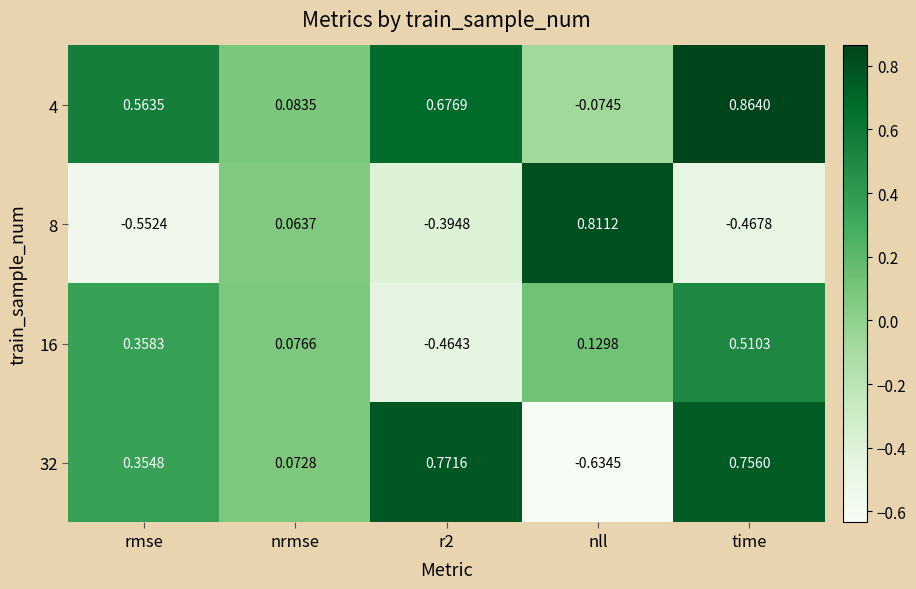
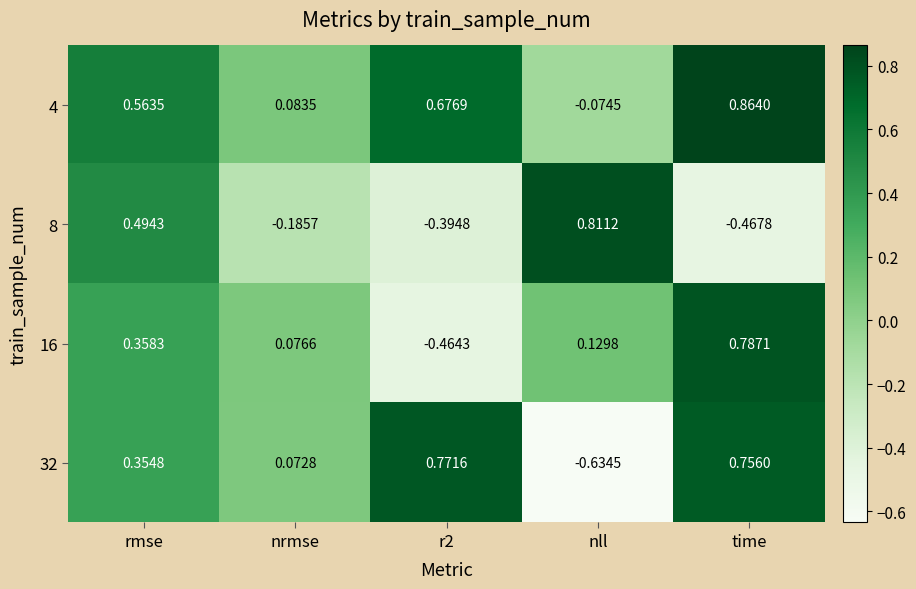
8, rmse: -0.5524 -> 0.4943
8, nrmse: 0.0637 -> -0.1857
16, time: 0.5103 -> 0.7871
